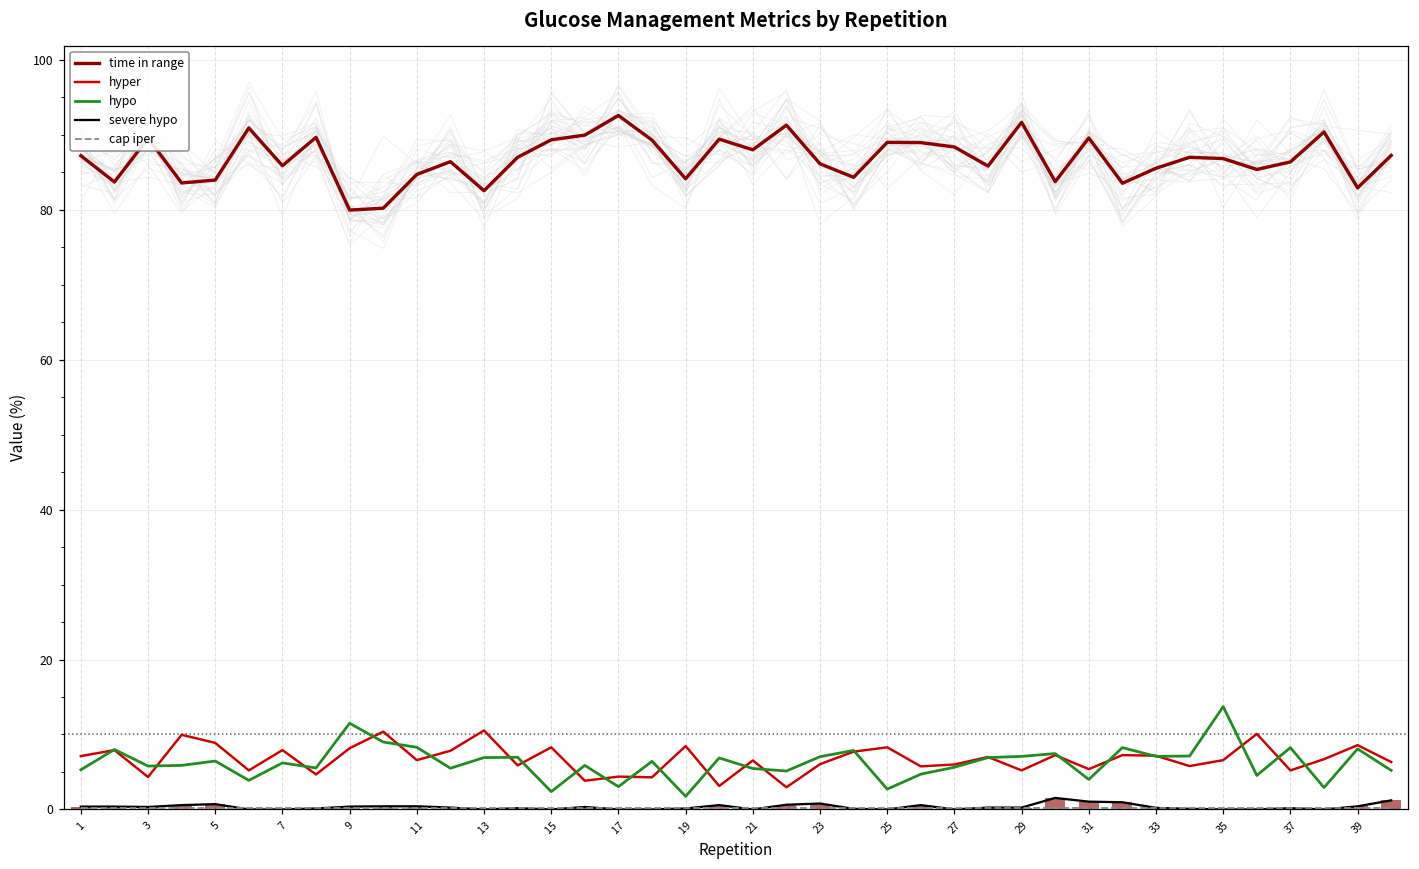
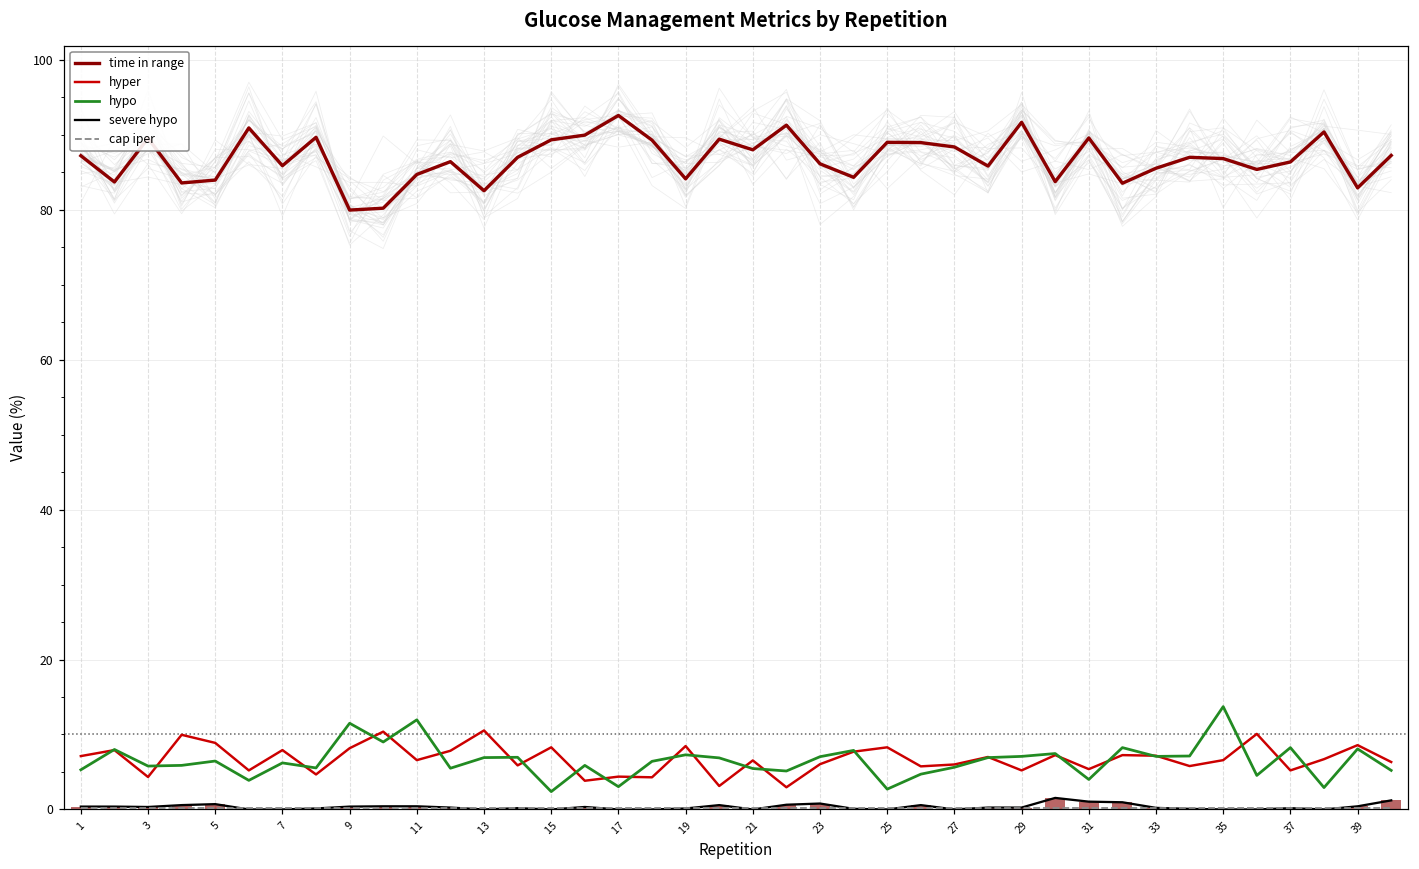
hypo, 11: 8 -> 12
hypo, 19: 2 -> 7
